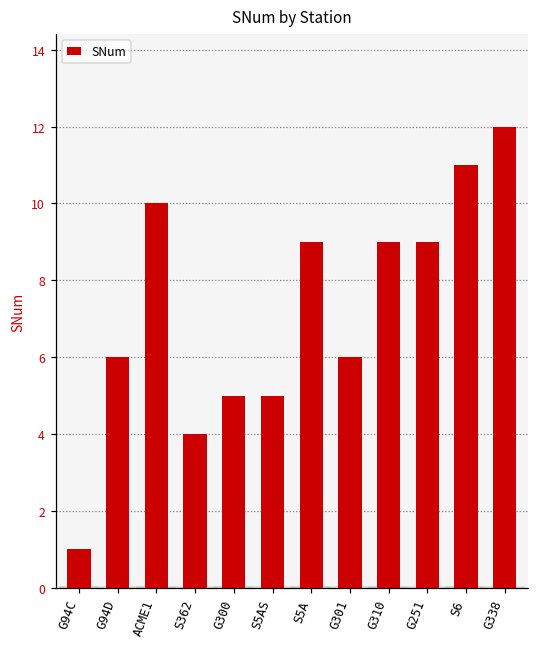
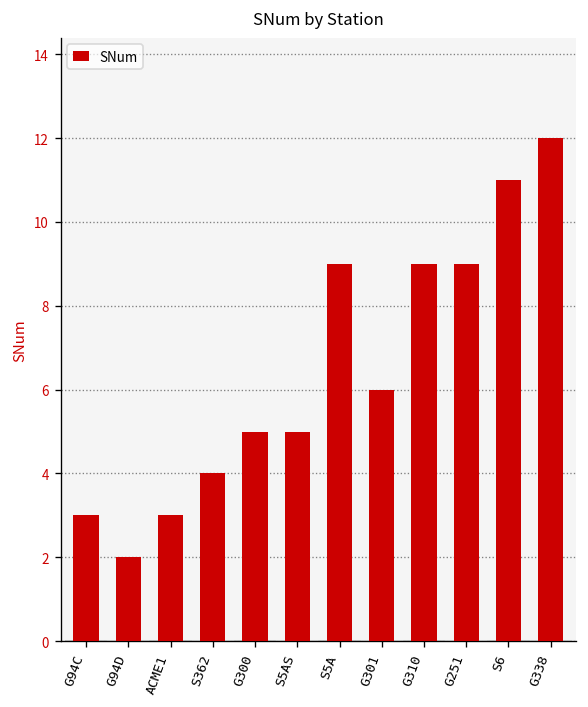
G94C: 1 -> 3
G94D: 6 -> 2
ACME1: 10 -> 3
